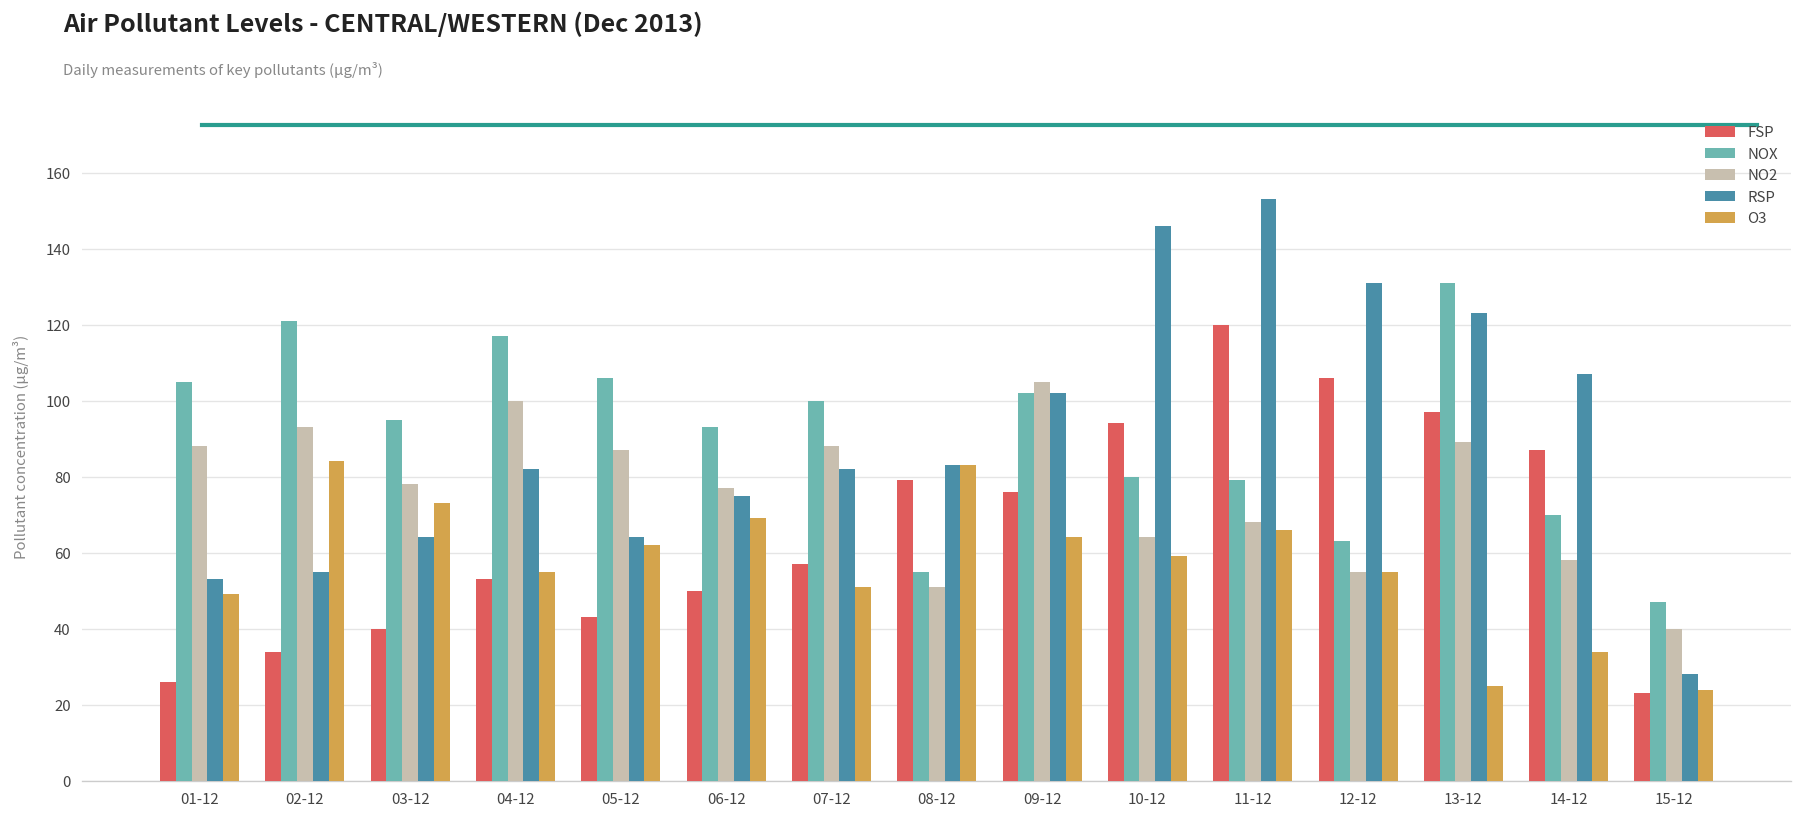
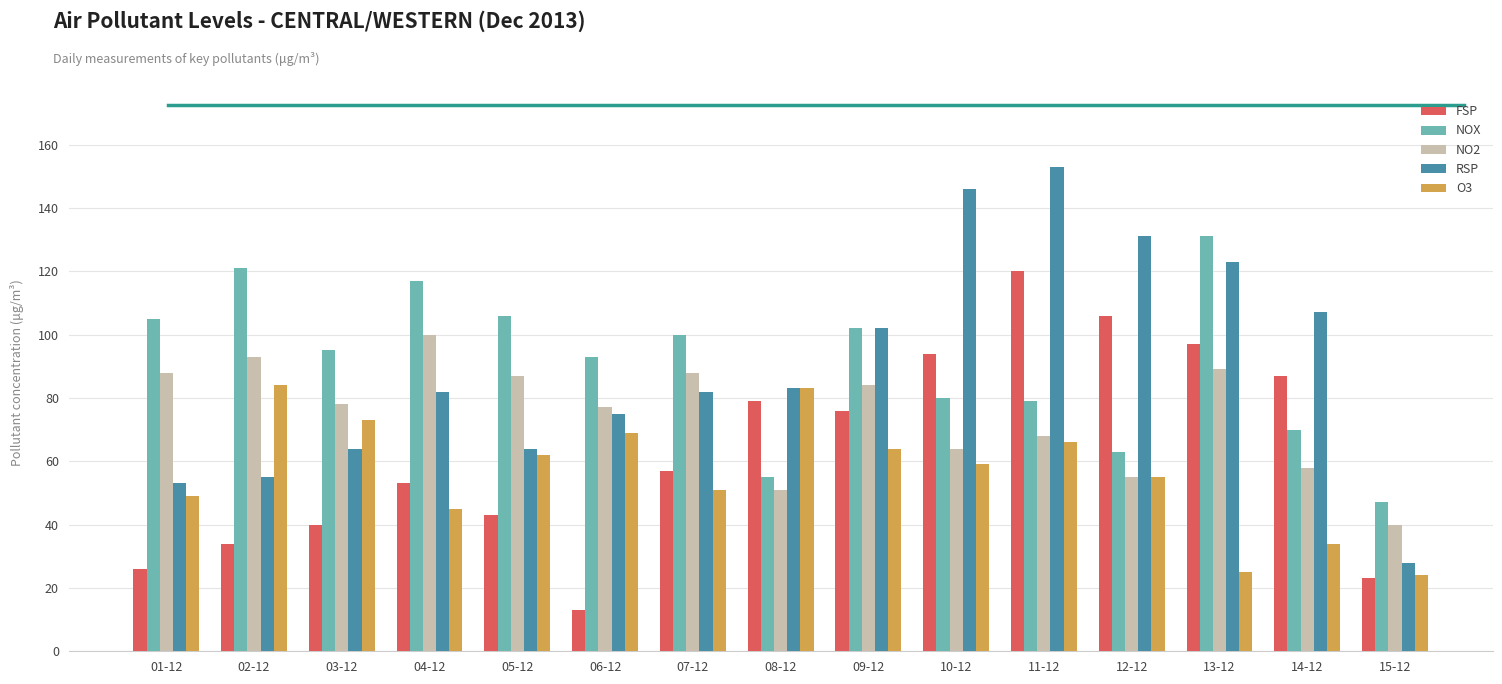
O3, 04-12: 55 -> 45
FSP, 06-12: 50 -> 13
NO2, 09-12: 105 -> 84
